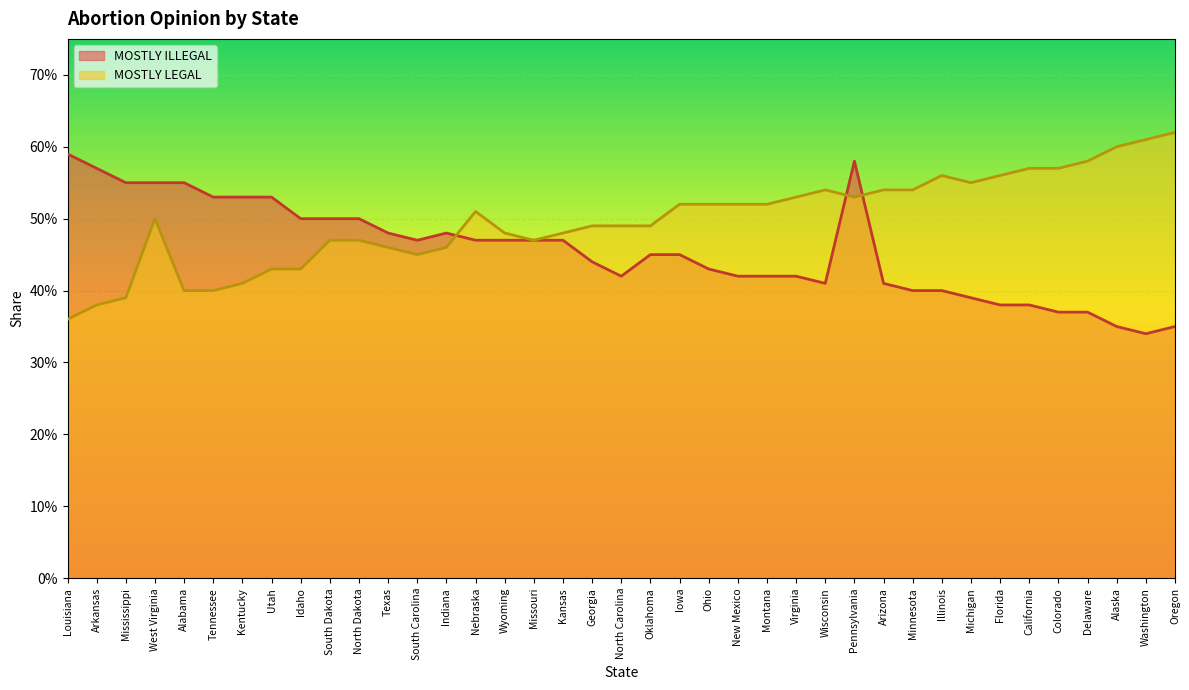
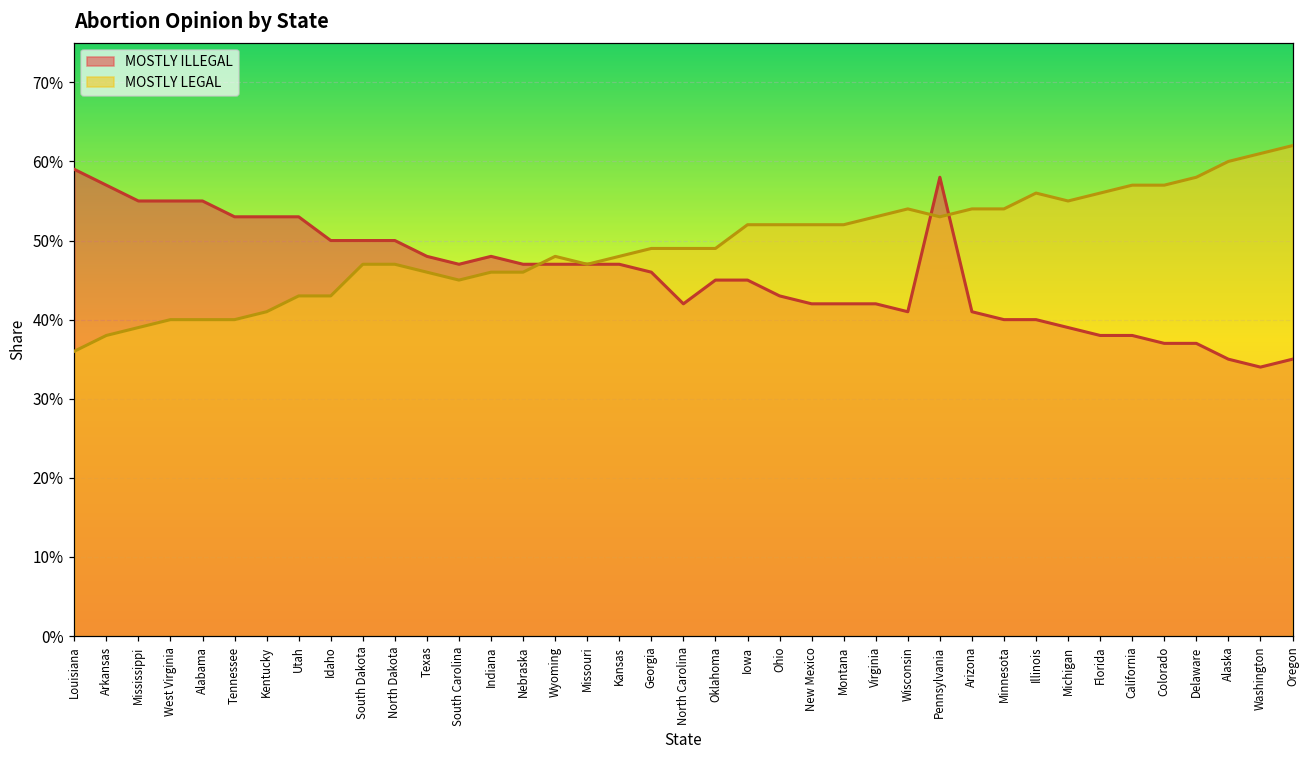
MOSTLY LEGAL, West Virginia: 50% -> 40%
MOSTLY LEGAL, Nebraska: 51% -> 46%
MOSTLY ILLEGAL, Georgia: 44% -> 46%
